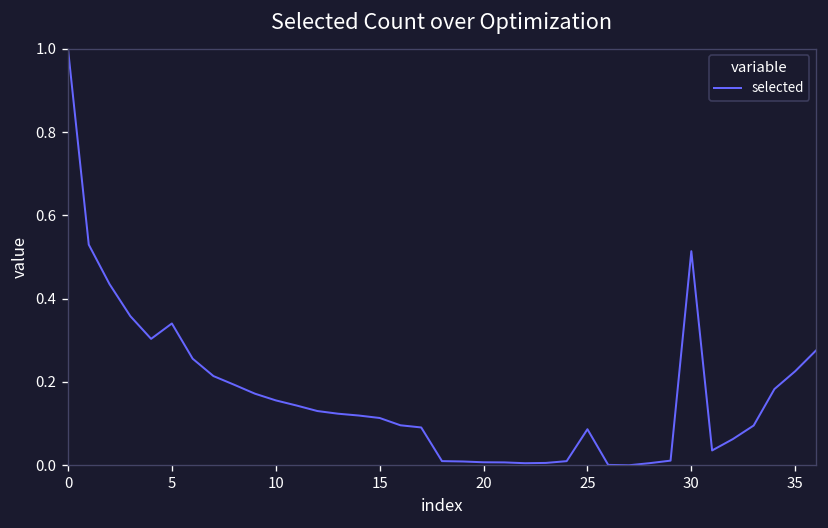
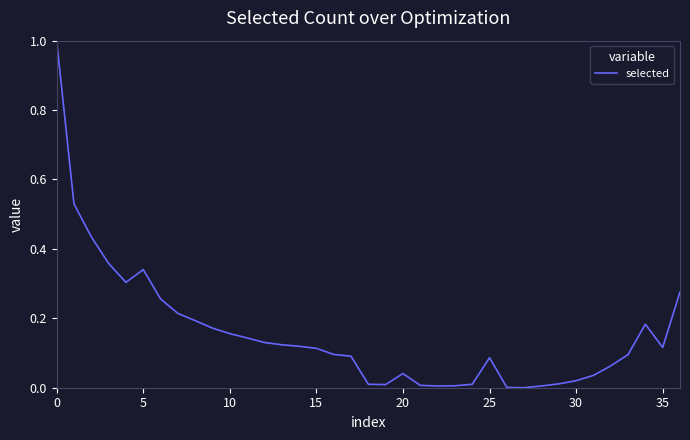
20: 0.01 -> 0.04
30: 0.51 -> 0.02
35: 0.23 -> 0.12
